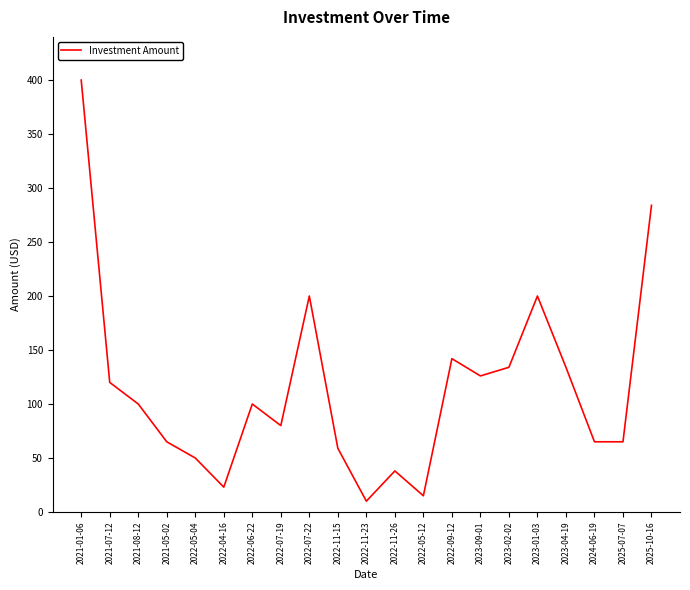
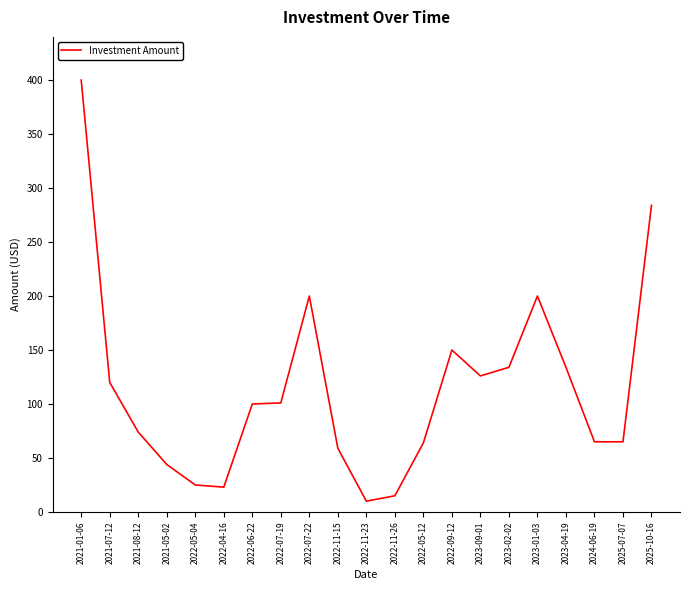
2021-08-12: 100 -> 74
2021-05-02: 65 -> 44
2022-05-04: 50 -> 25
2022-07-19: 80 -> 101
2022-11-26: 38 -> 15
2022-05-12: 15 -> 64
2022-09-12: 142 -> 150
